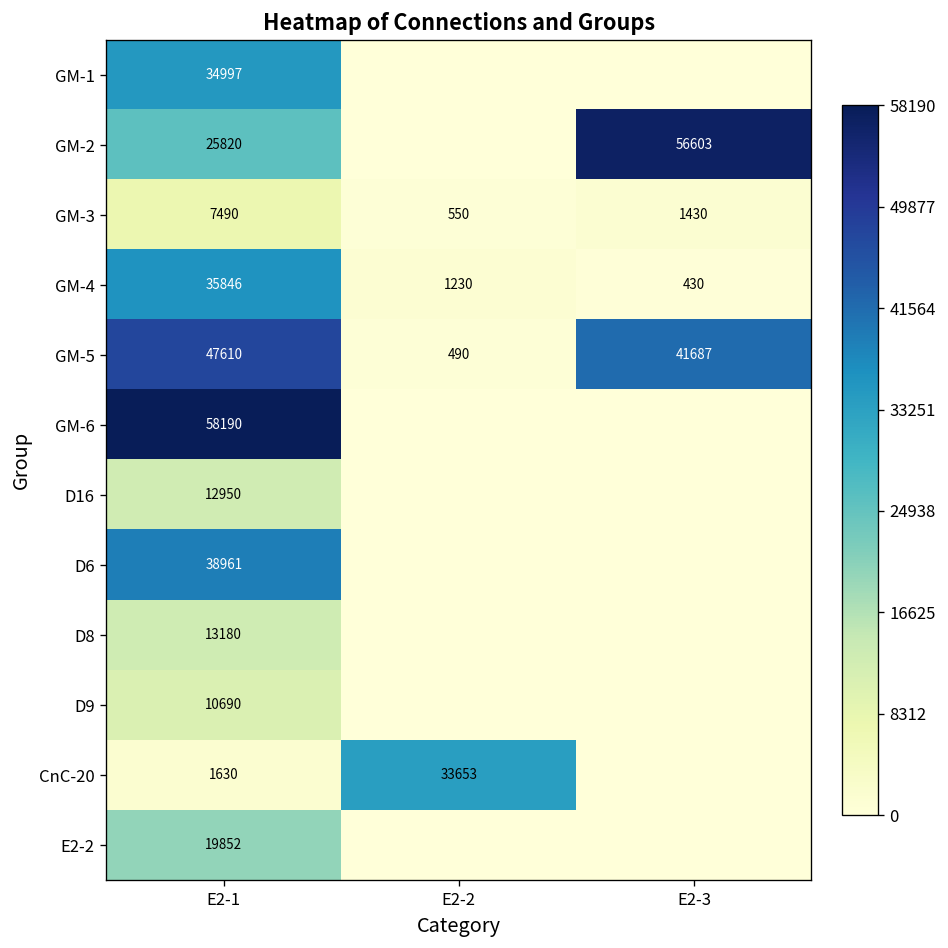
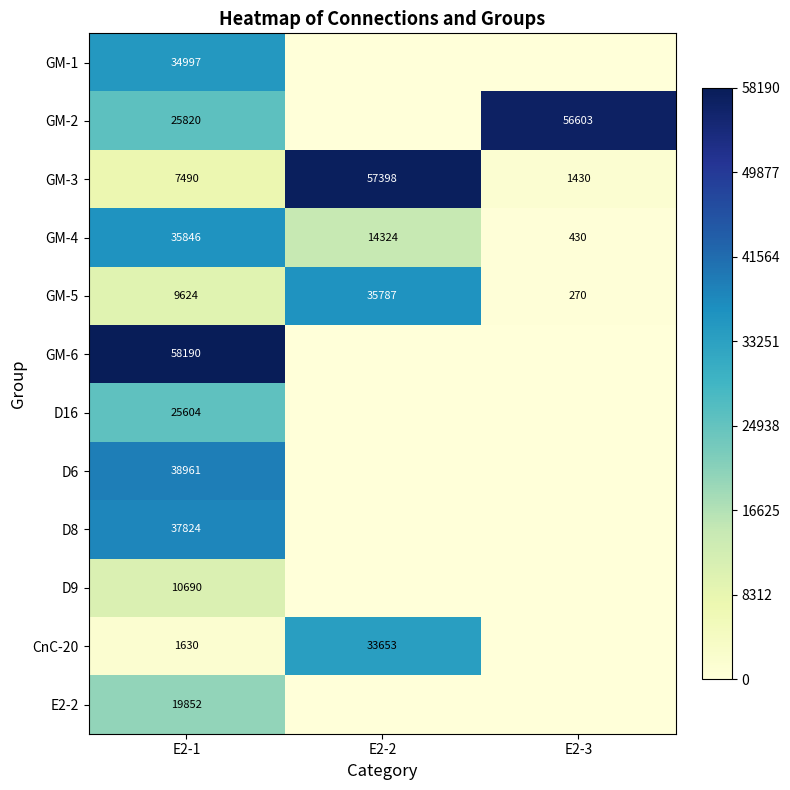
GM-3, E2-2: 550 -> 57398
GM-4, E2-2: 1230 -> 14324
GM-5, E2-1: 47610 -> 9624
GM-5, E2-2: 490 -> 35787
GM-5, E2-3: 41687 -> 270
D16, E2-1: 12950 -> 25604
D8, E2-1: 13180 -> 37824
